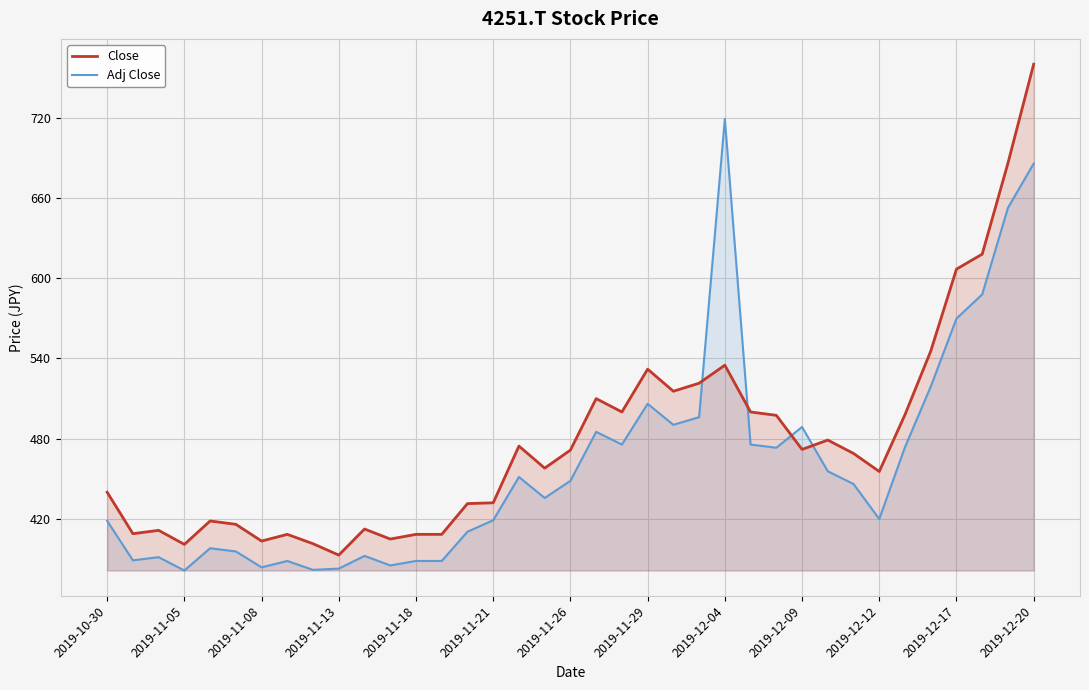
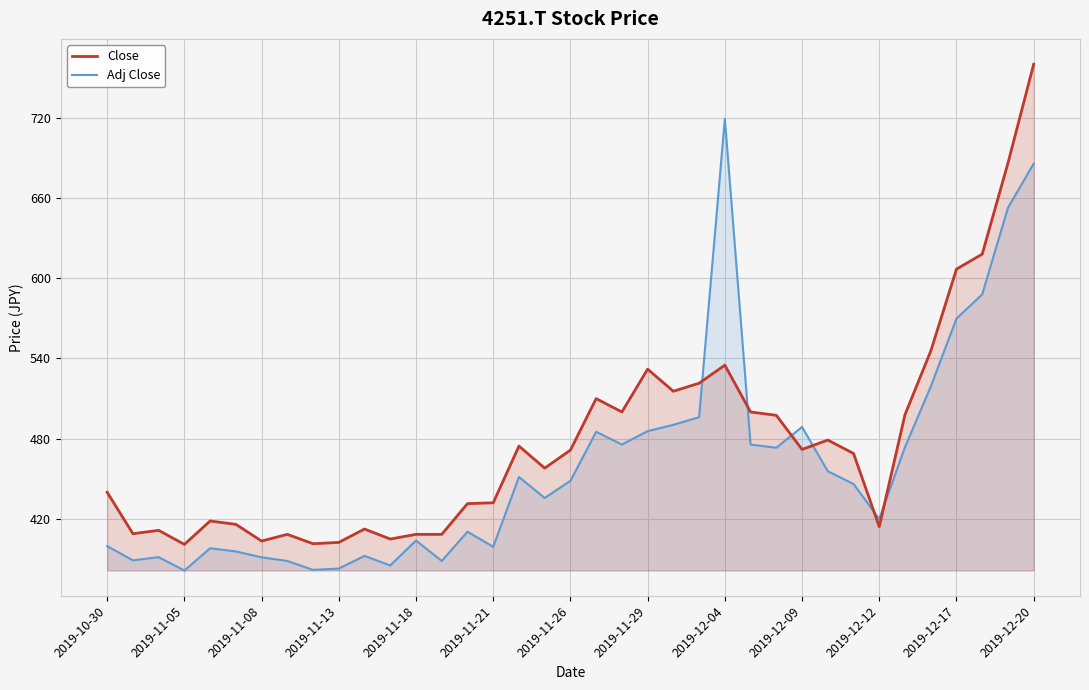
Adj Close, 2019-10-30: 419 -> 400
Adj Close, 2019-11-08: 384 -> 391
Close, 2019-11-13: 393 -> 403
Adj Close, 2019-11-18: 389 -> 404
Adj Close, 2019-11-21: 419 -> 399
Adj Close, 2019-11-29: 506 -> 486
Close, 2019-12-12: 456 -> 414
